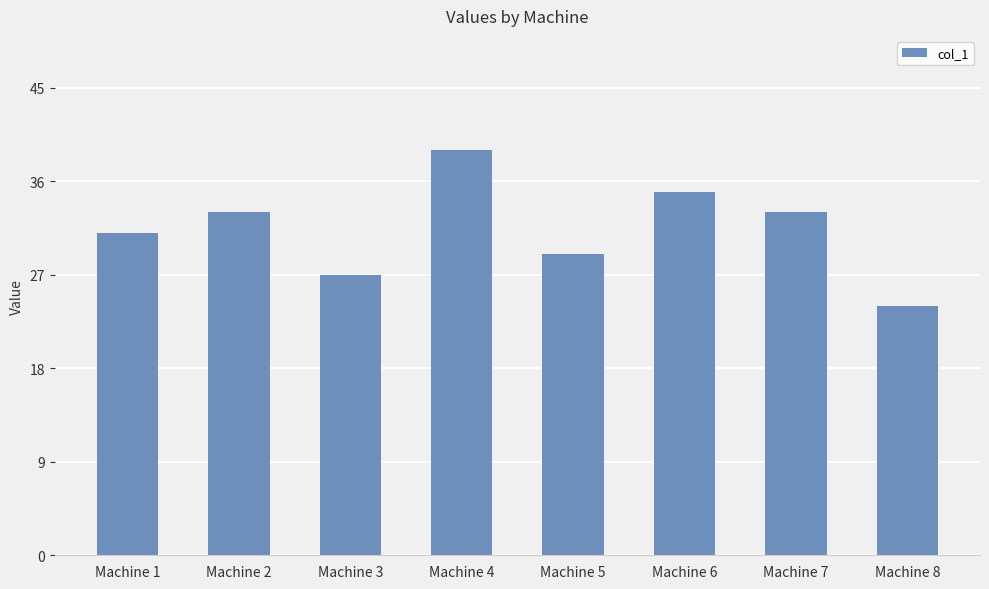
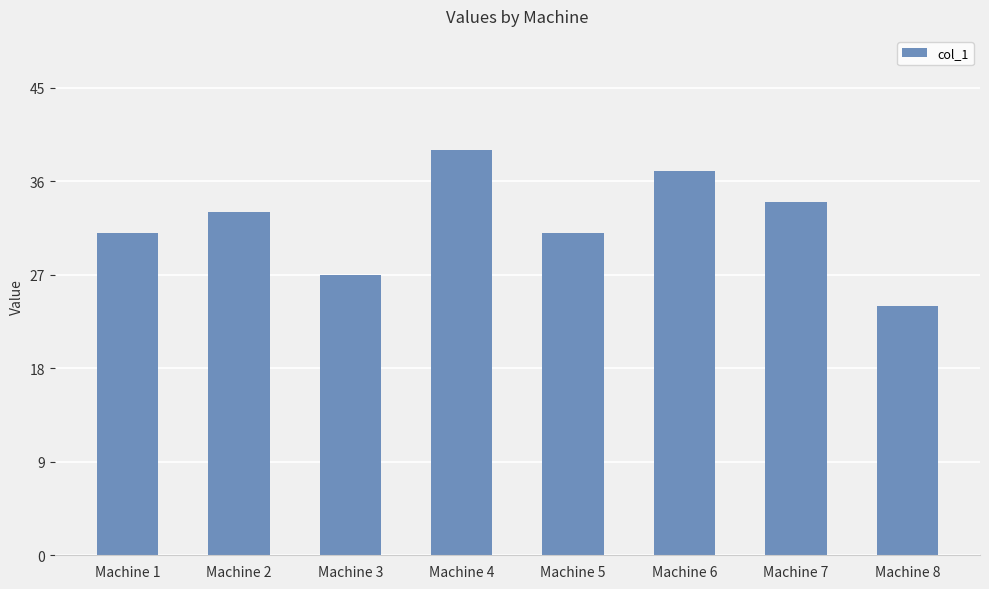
Machine 5: 29 -> 31
Machine 6: 35 -> 37
Machine 7: 33 -> 34
